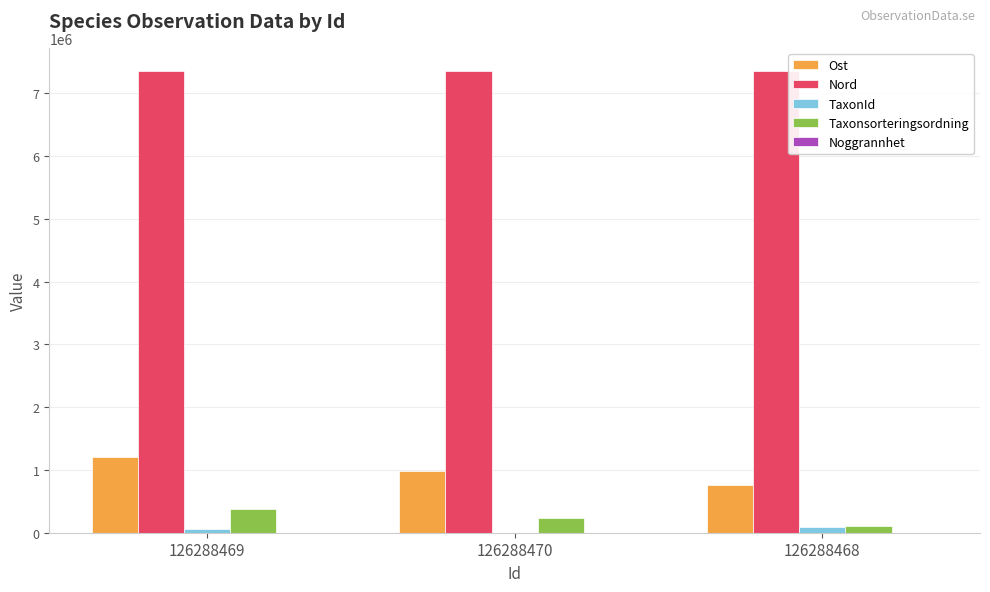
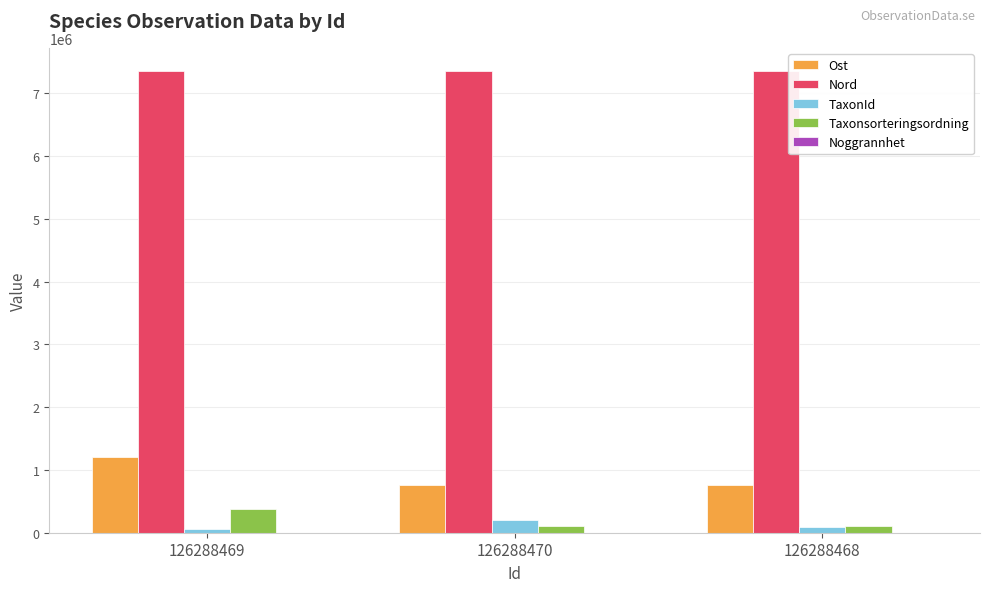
Ost, 126288470: 1000000 -> 800000
TaxonId, 126288470: 0 -> 200000
Taxonsorteringsordning, 126288470: 200000 -> 100000
